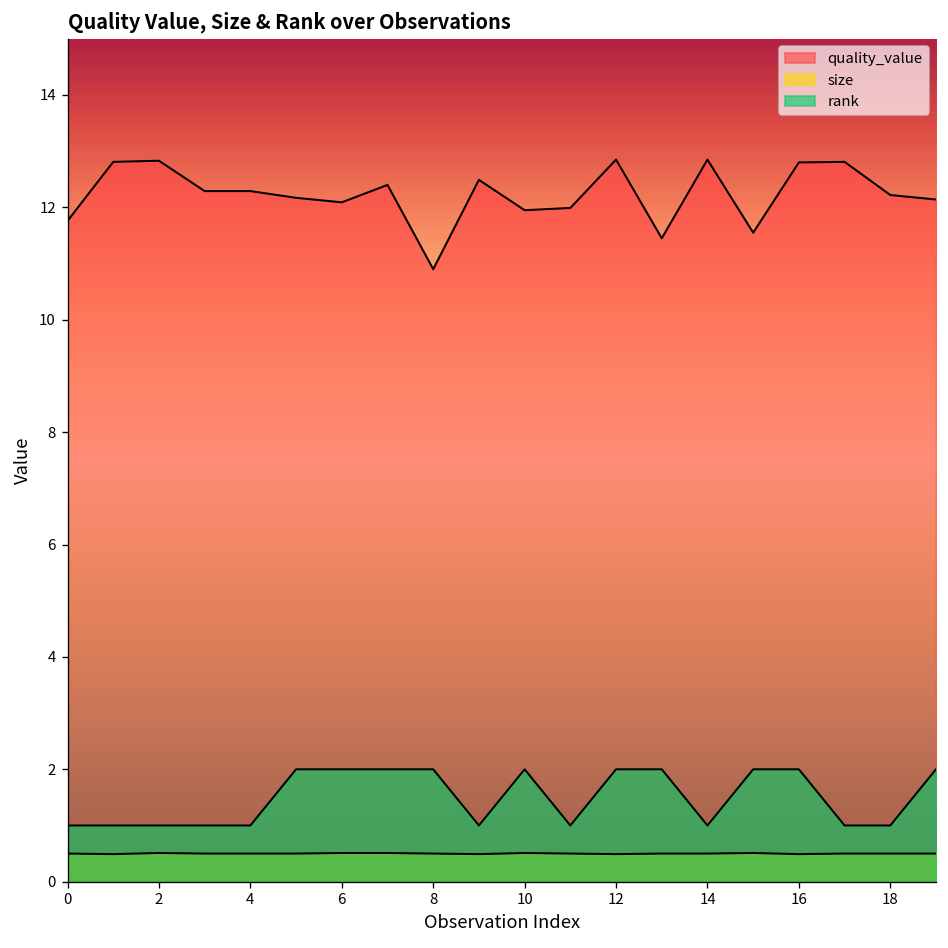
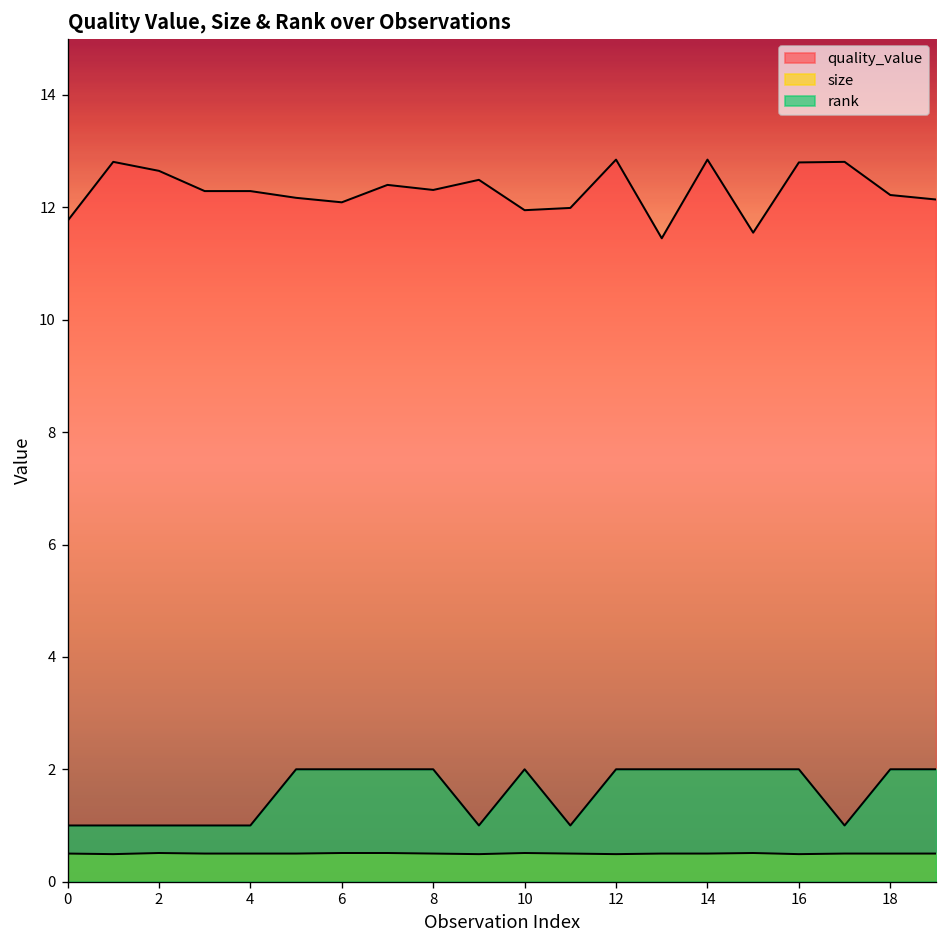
quality_value, 2: 12.8 -> 12.7
quality_value, 8: 10.9 -> 12.3
rank, 14: 1 -> 2
rank, 18: 1 -> 2
